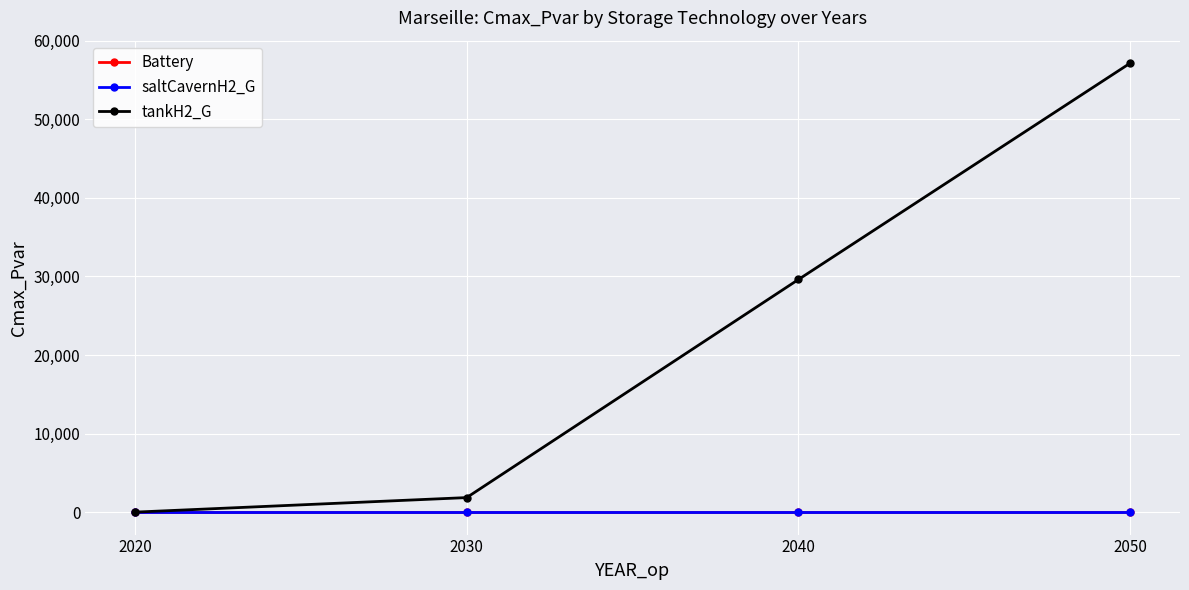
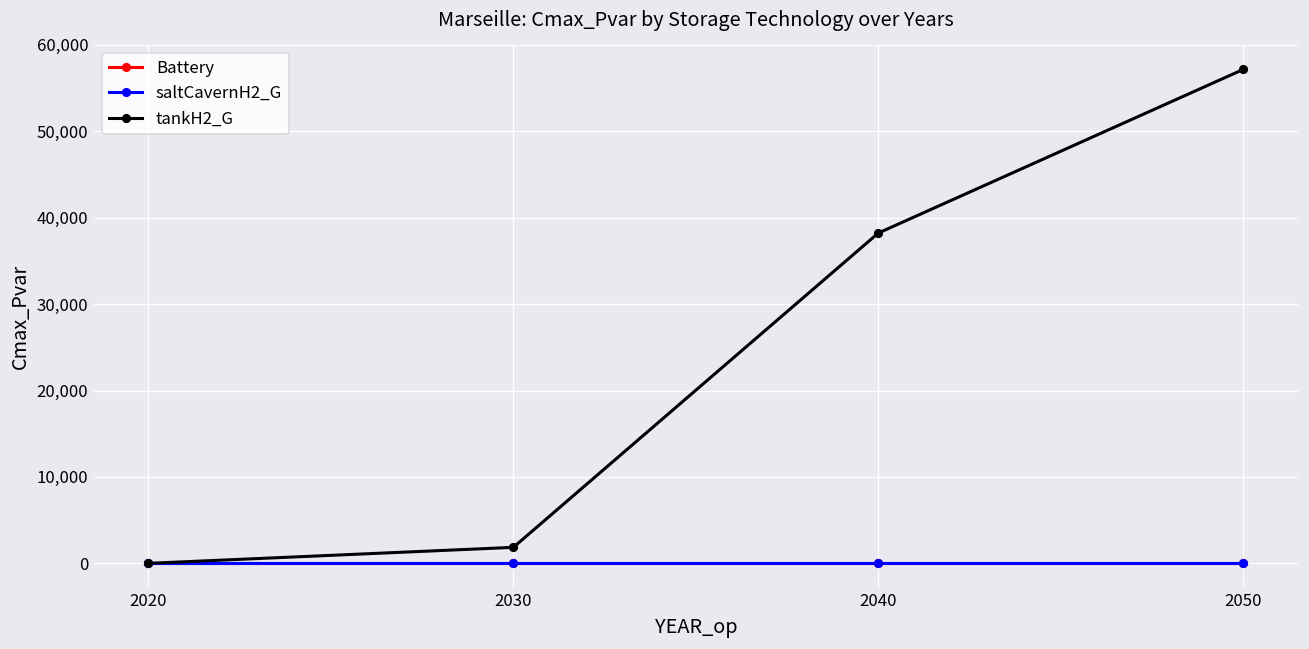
tankH2_G, 2040: 30,000 -> 38,000
